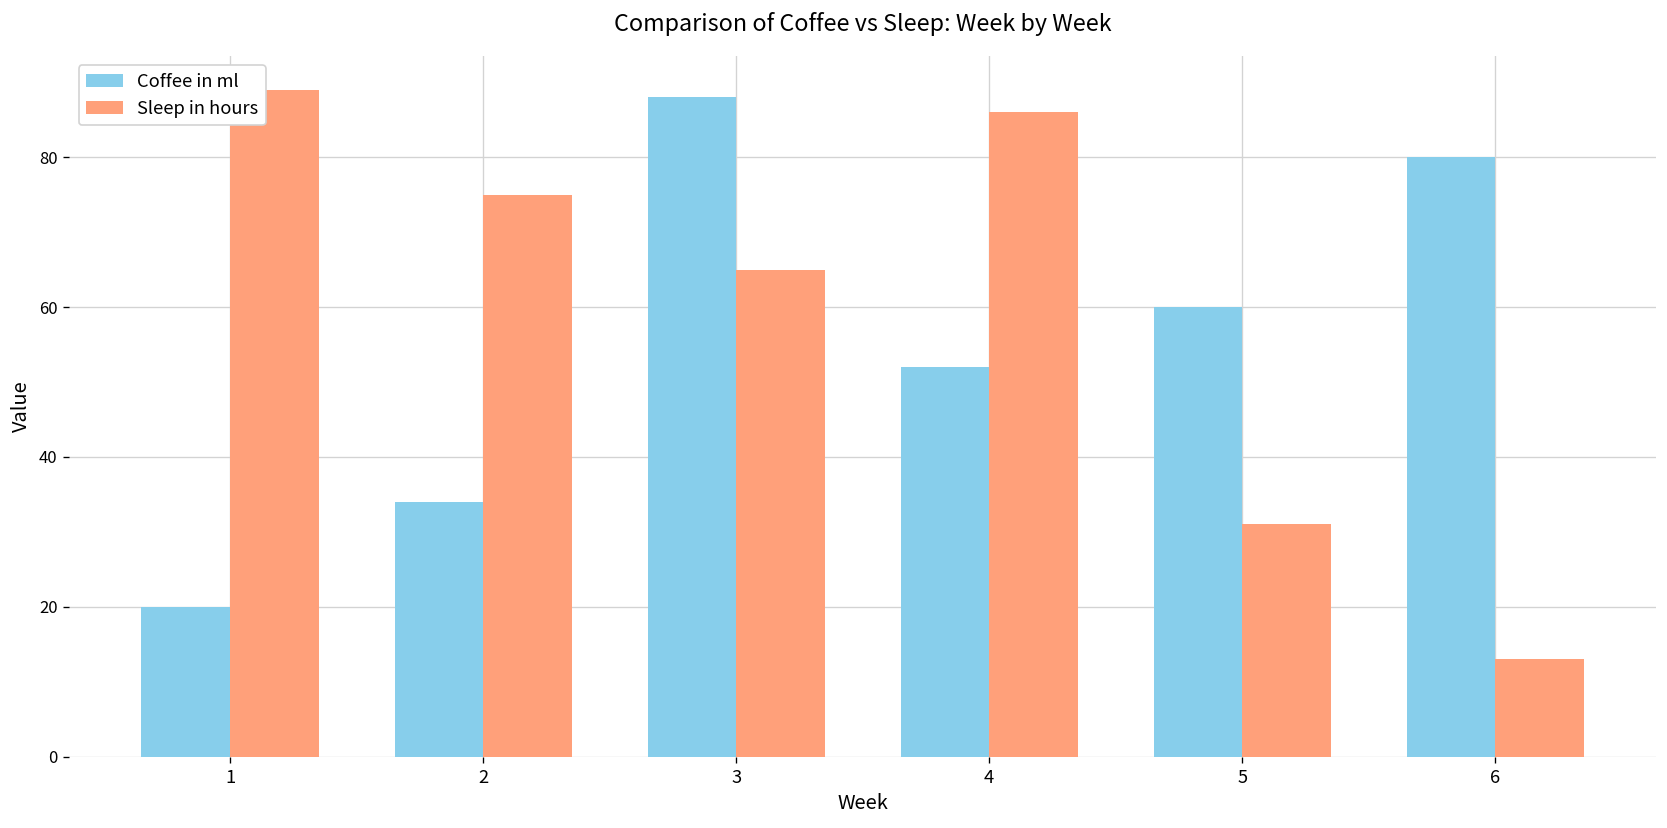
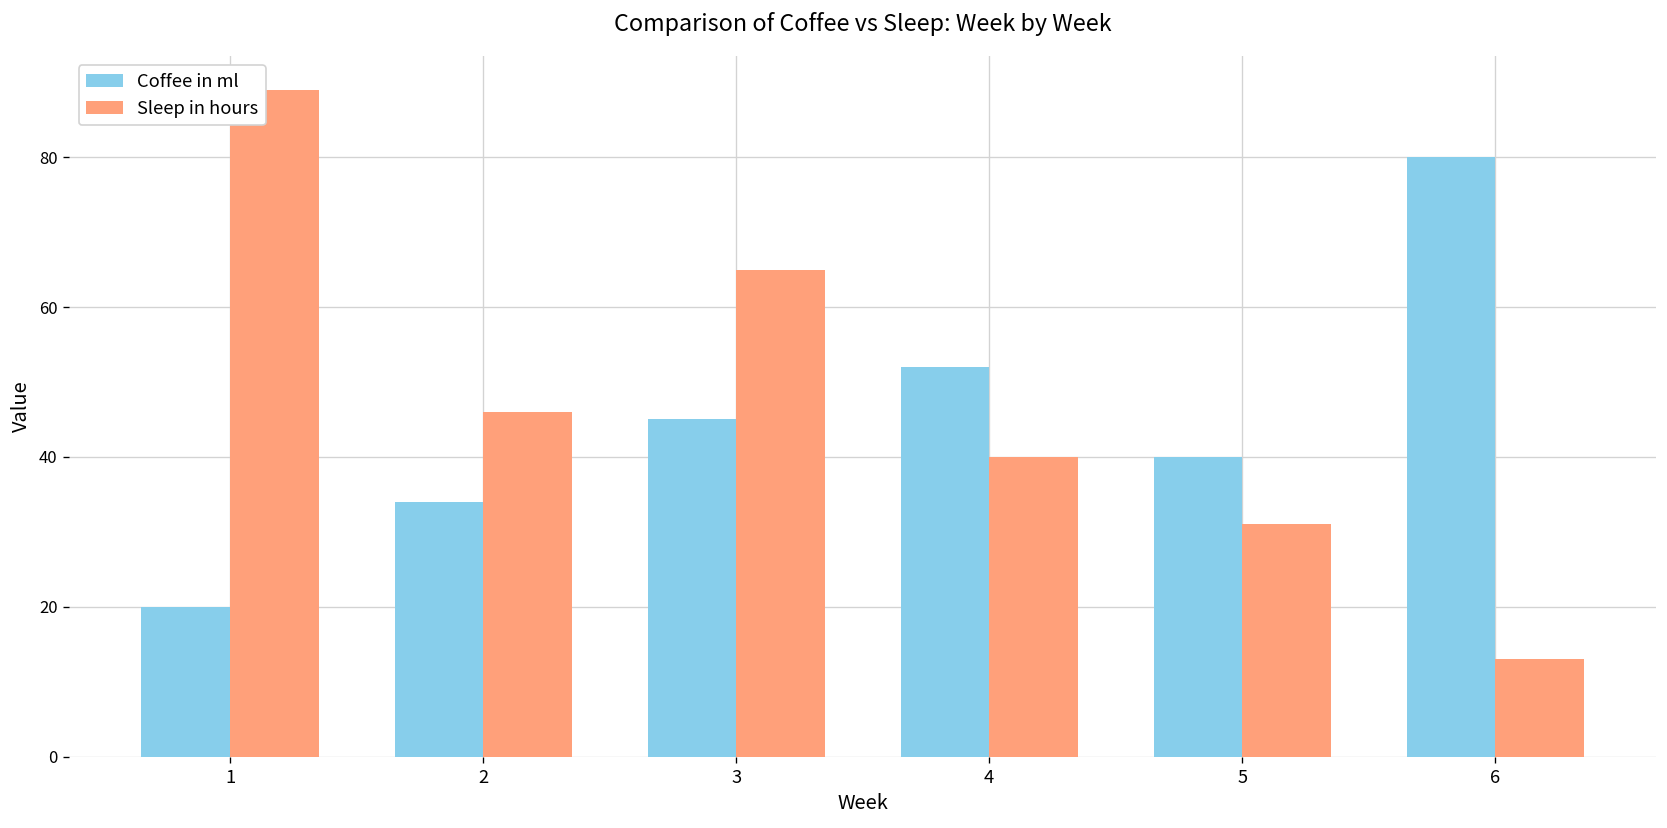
Sleep in hours, 2: 75 -> 46
Coffee in ml, 3: 88 -> 45
Sleep in hours, 4: 86 -> 40
Coffee in ml, 5: 60 -> 40
